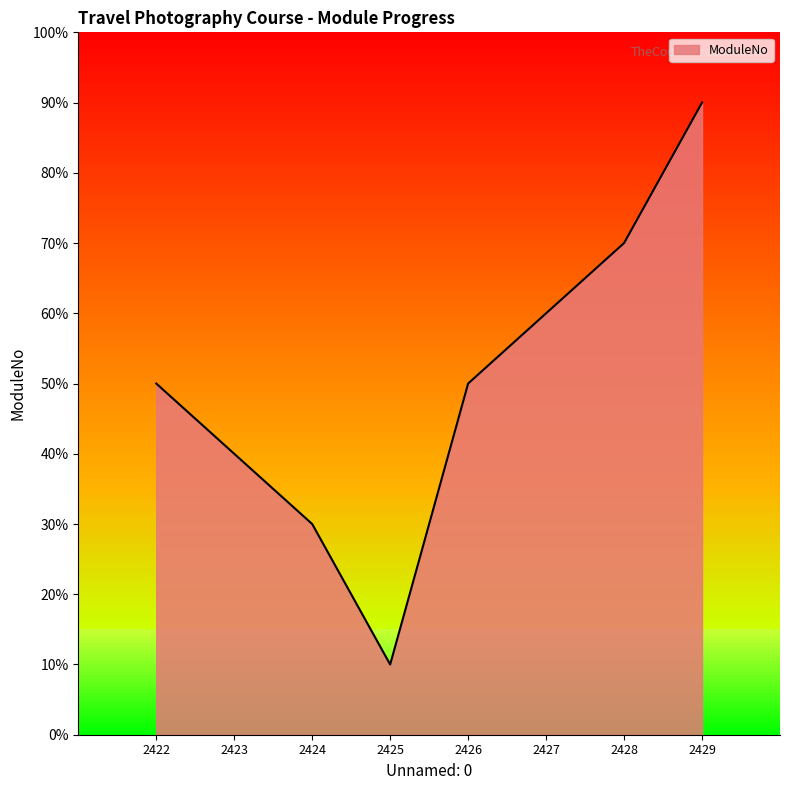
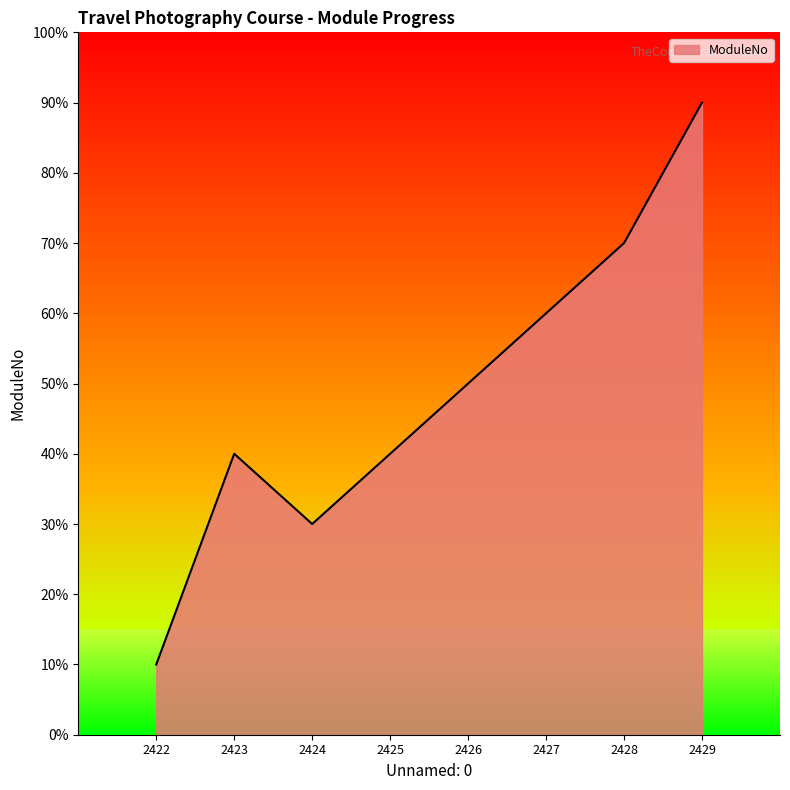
ModuleNo, 2422: 50% -> 10%
ModuleNo, 2425: 10% -> 40%
